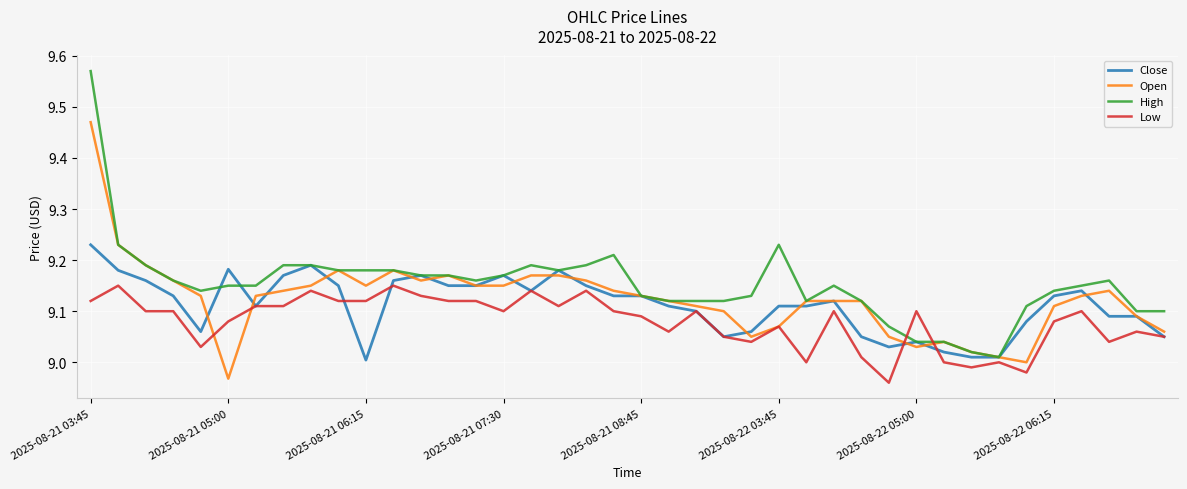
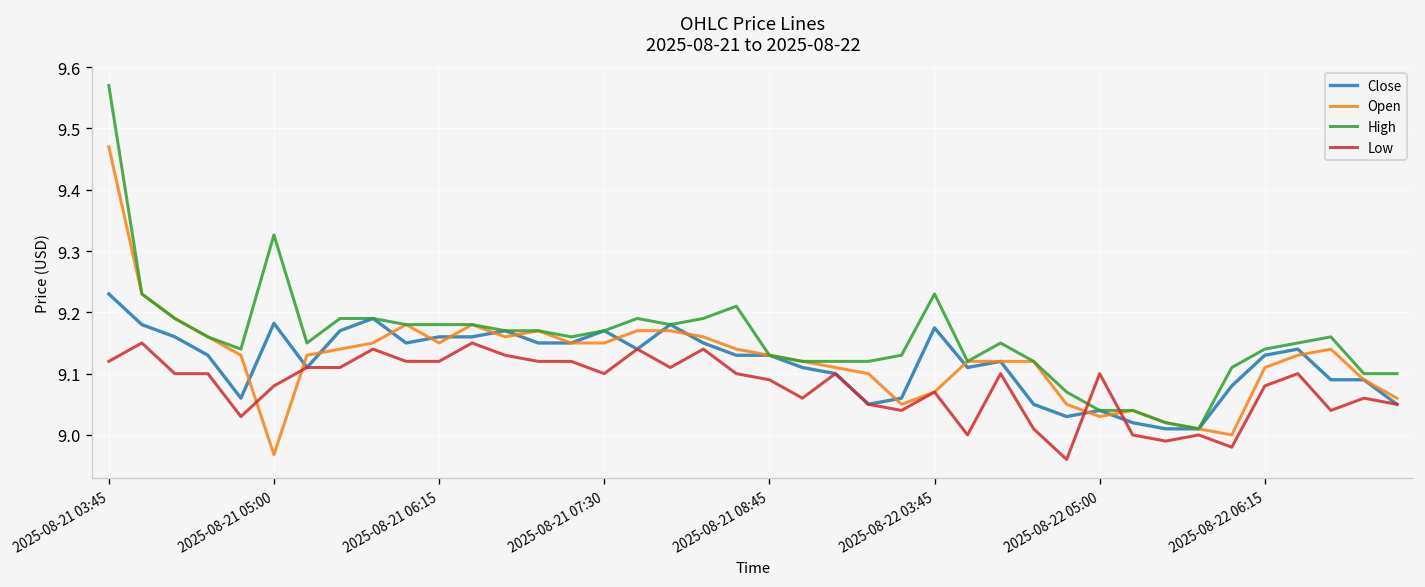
High, 2025-08-21 05:00: 9.15 -> 9.33
Close, 2025-08-21 06:15: 9.00 -> 9.16
Close, 2025-08-22 03:45: 9.11 -> 9.17
